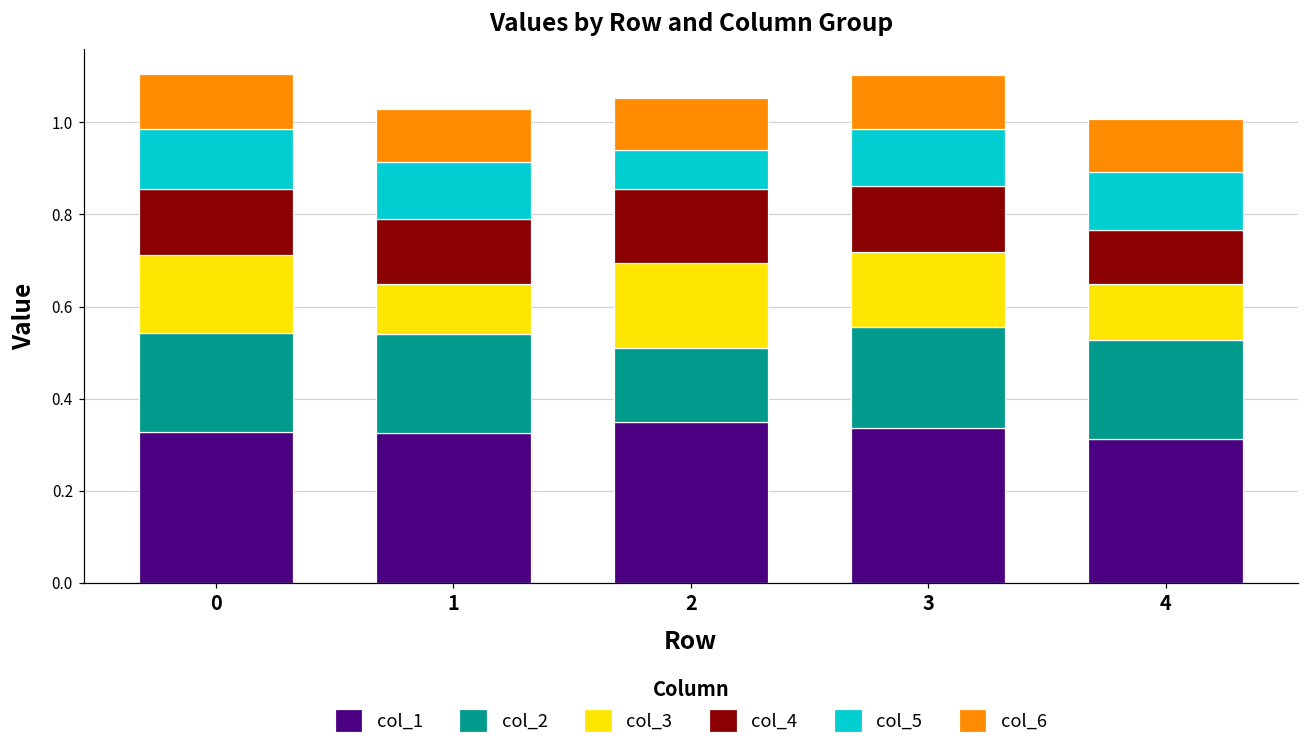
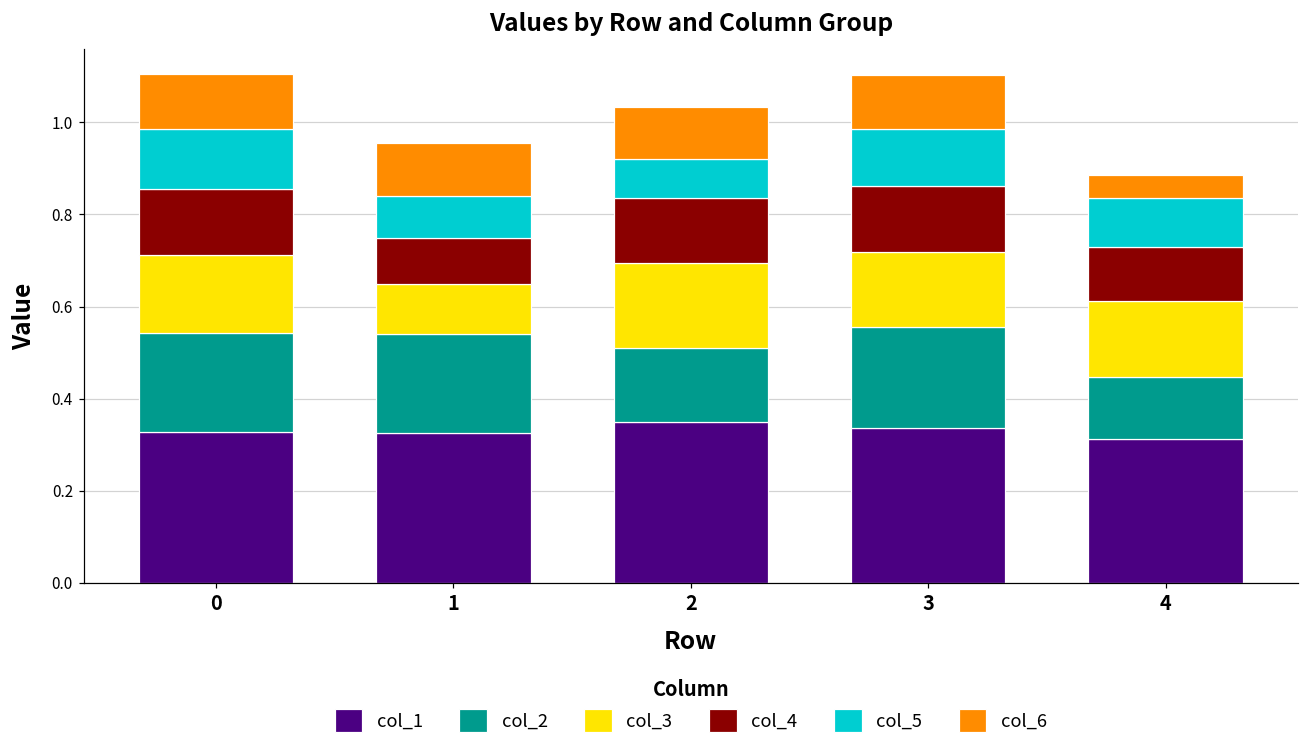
col_4, 1: 0.14 -> 0.10
col_5, 1: 0.12 -> 0.09
col_4, 2: 0.16 -> 0.14
col_2, 4: 0.22 -> 0.14
col_3, 4: 0.12 -> 0.16
col_5, 4: 0.13 -> 0.11
col_6, 4: 0.11 -> 0.05
